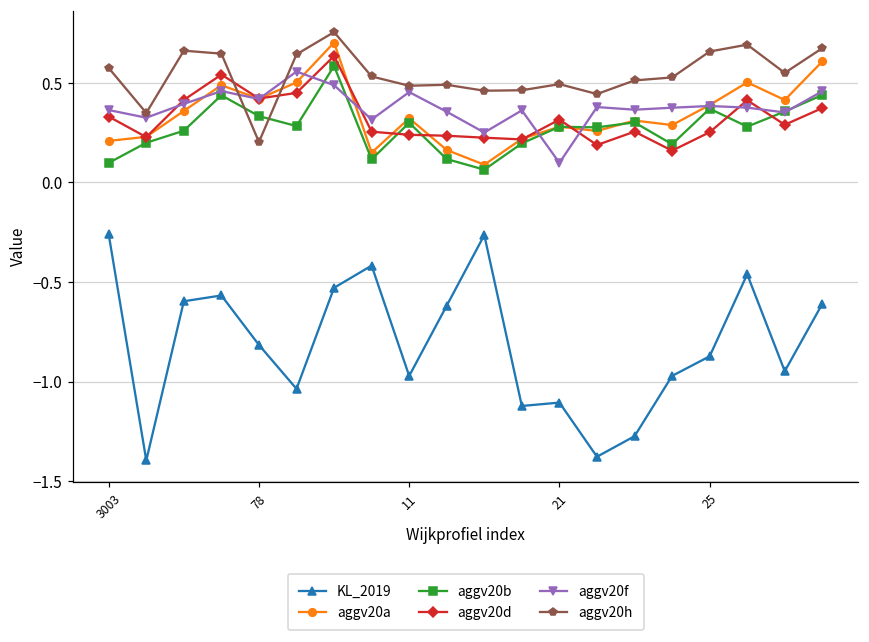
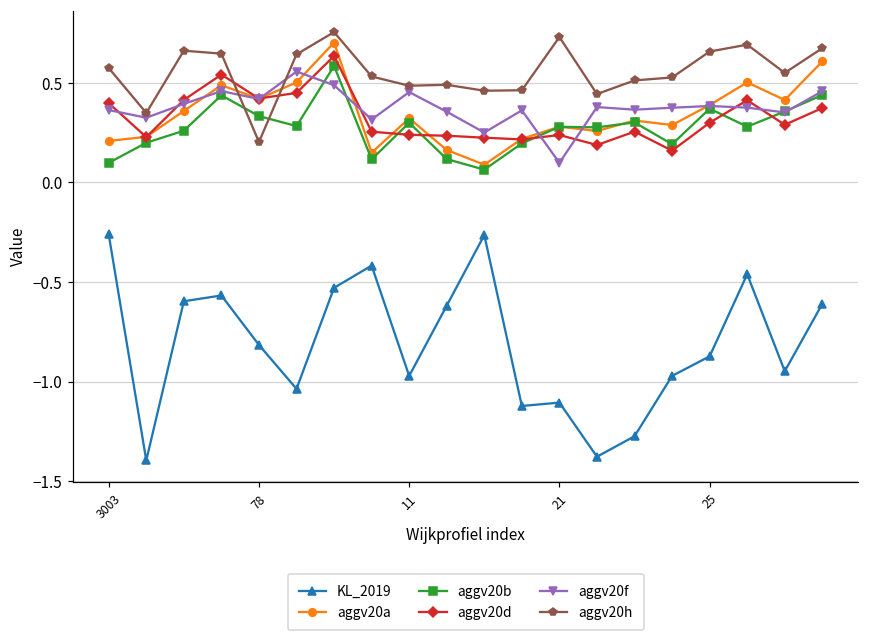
aggv20d, 3003: 0.33 -> 0.40
aggv20d, 21: 0.32 -> 0.24
aggv20h, 21: 0.49 -> 0.73
aggv20d, 25: 0.25 -> 0.30
